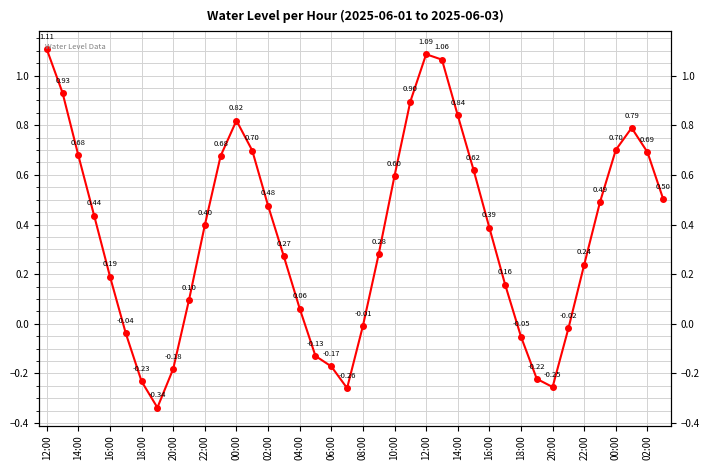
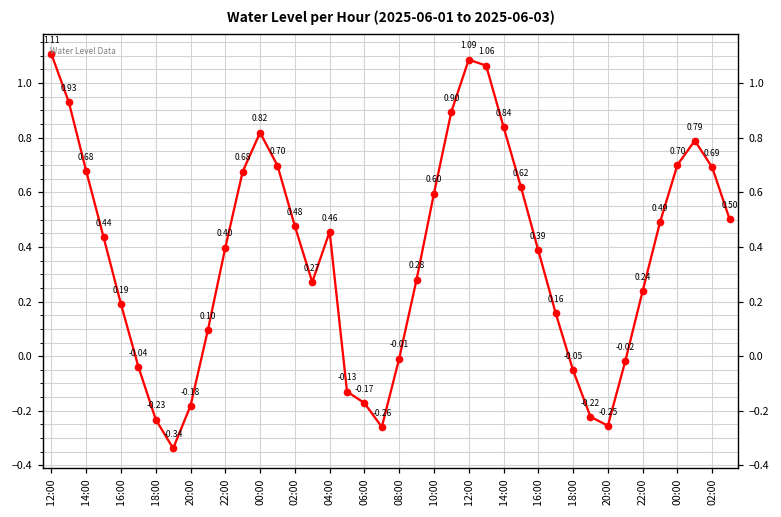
04:00: 0.06 -> 0.46
